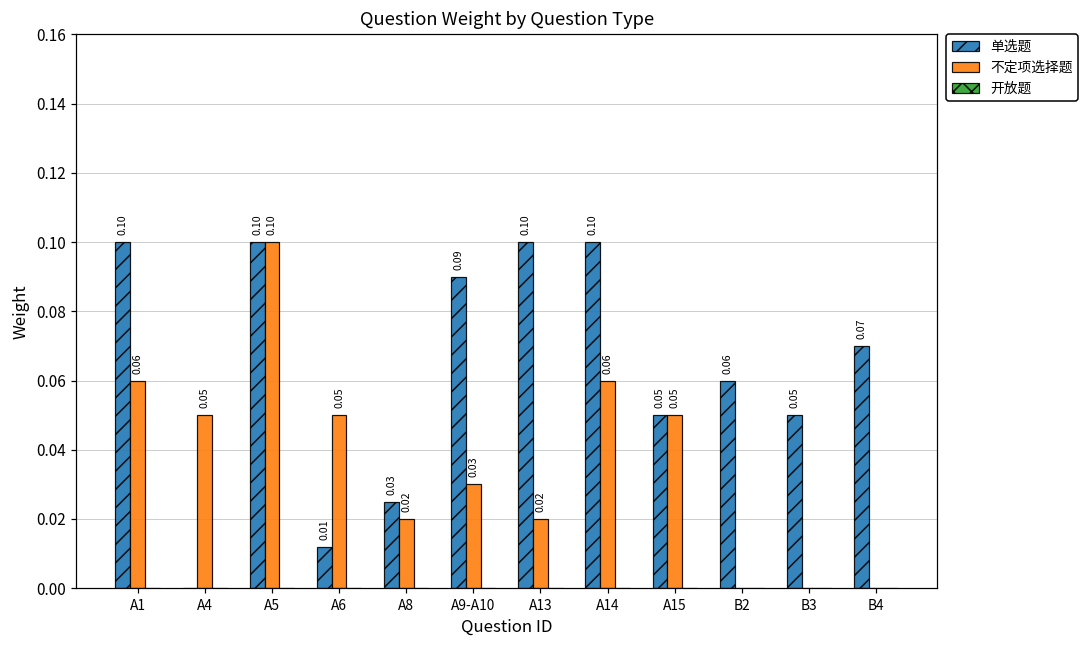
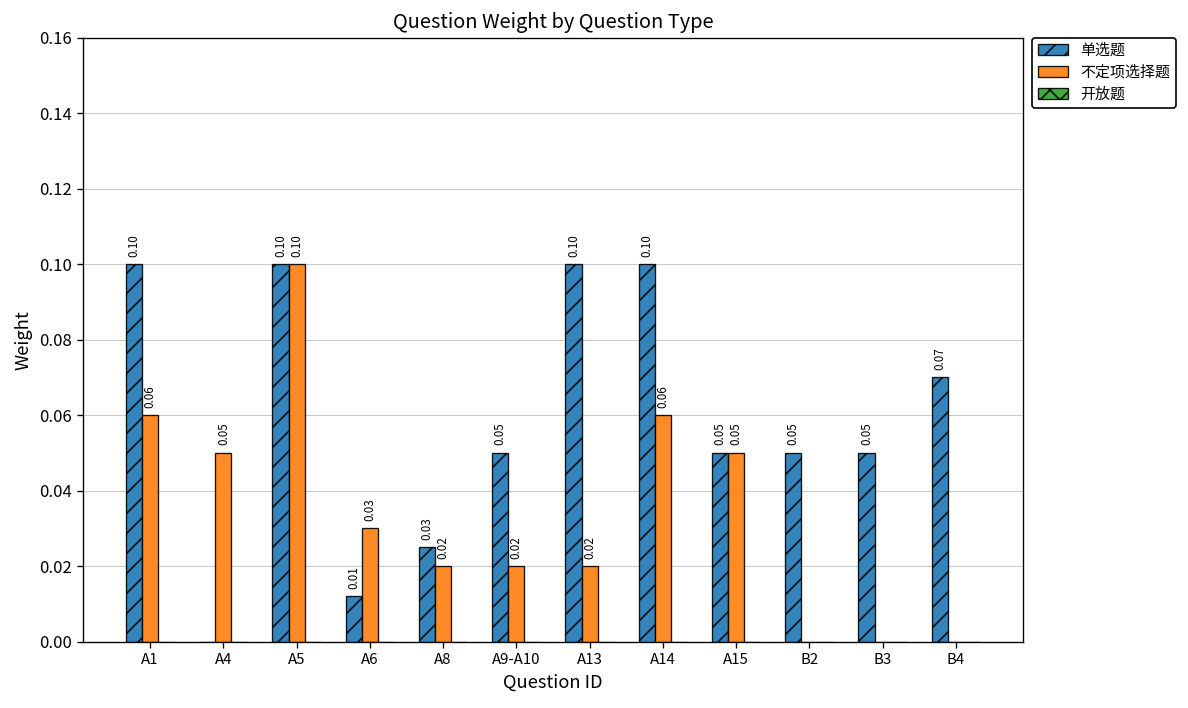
不定项选择题, A6: 0.05 -> 0.03
单选题, A9-A10: 0.09 -> 0.05
不定项选择题, A9-A10: 0.03 -> 0.02
单选题, B2: 0.06 -> 0.05
